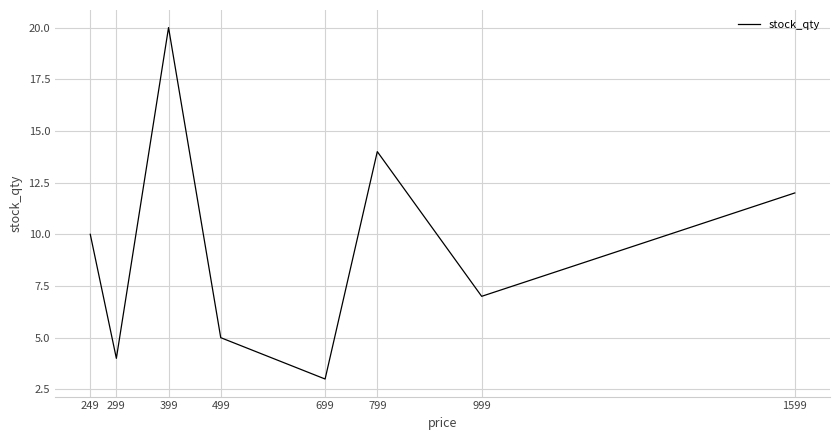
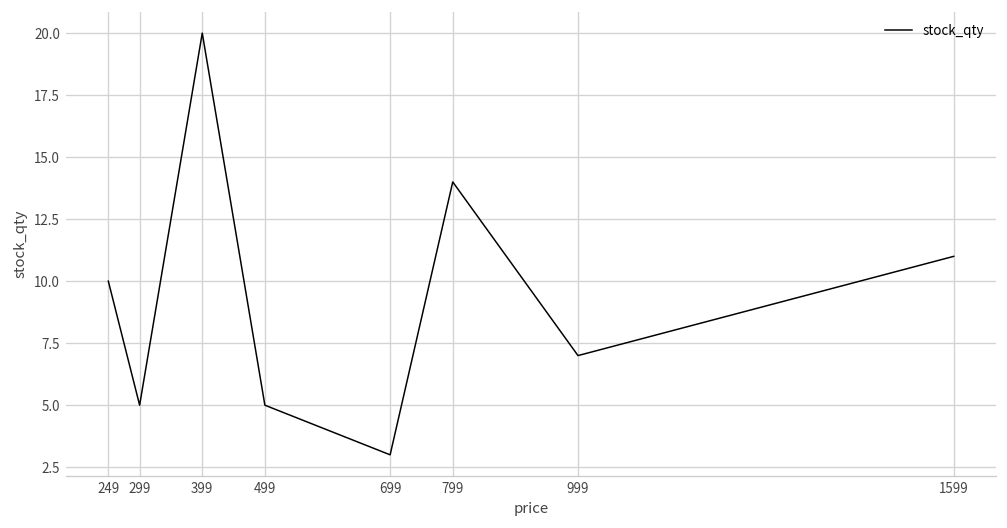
299: 4 -> 5
1599: 12 -> 11
